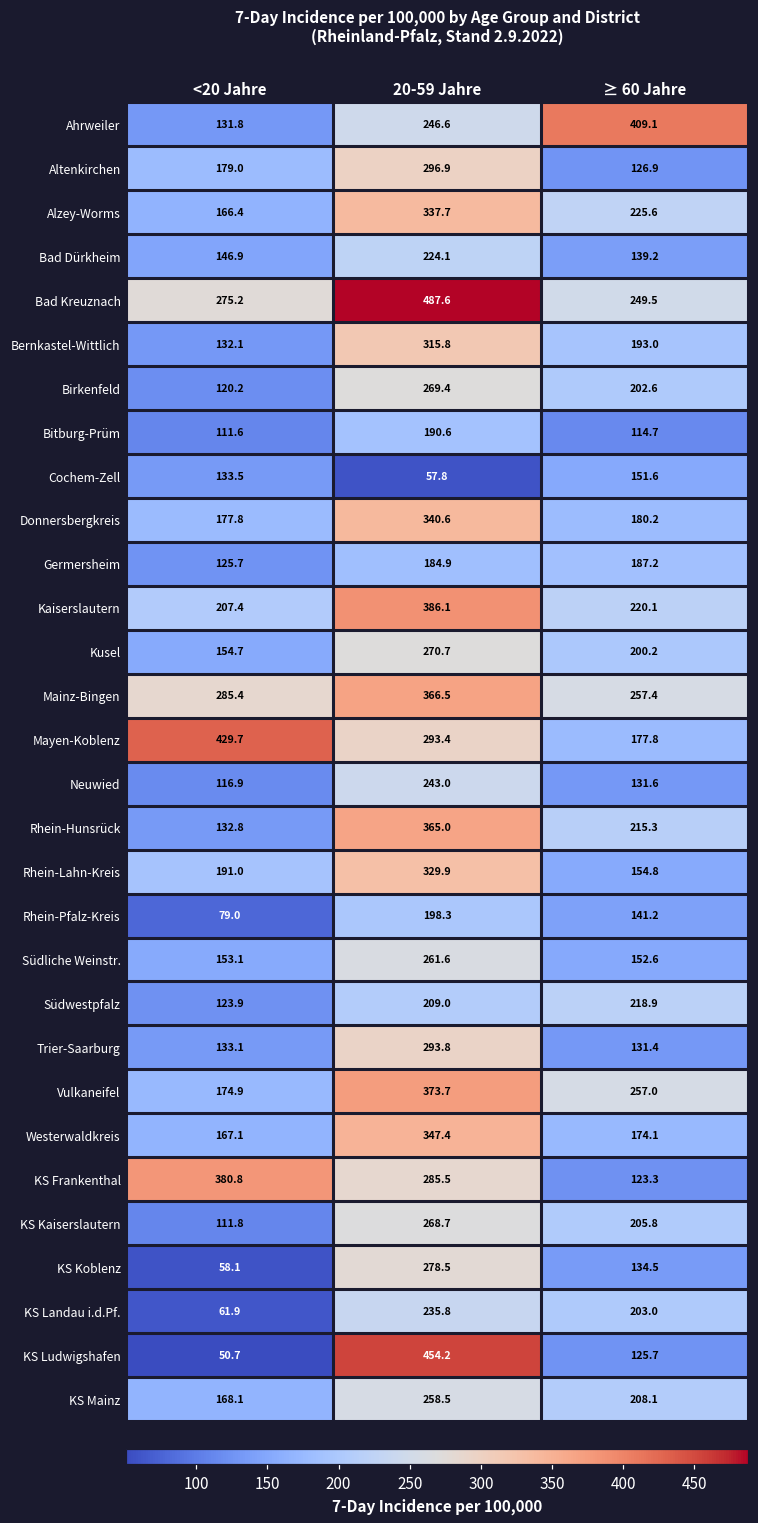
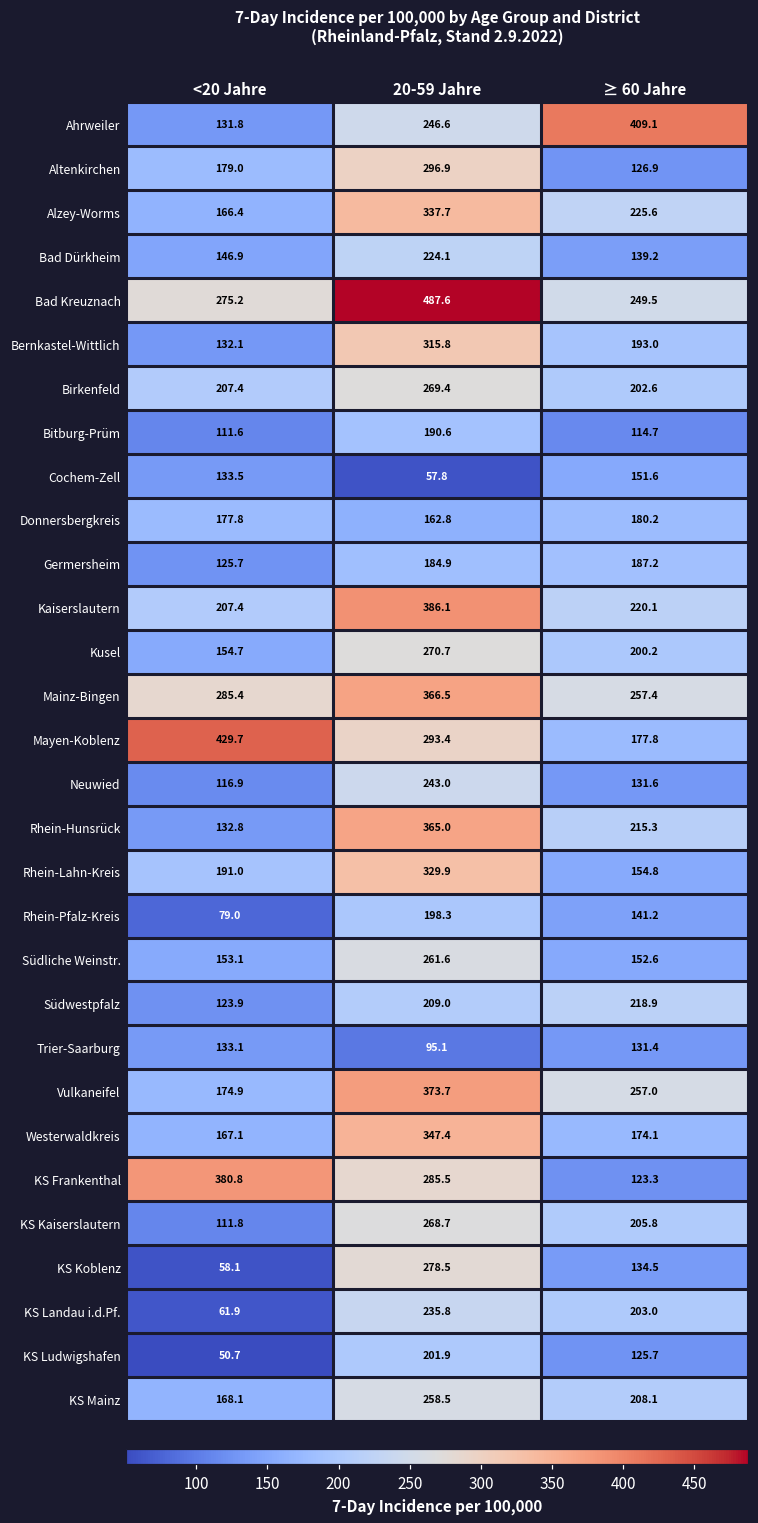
Birkenfeld, <20 Jahre: 120.2 -> 207.4
Donnersbergkreis, 20-59 Jahre: 340.6 -> 162.8
Trier-Saarburg, 20-59 Jahre: 293.8 -> 95.1
KS Ludwigshafen, 20-59 Jahre: 454.2 -> 201.9
